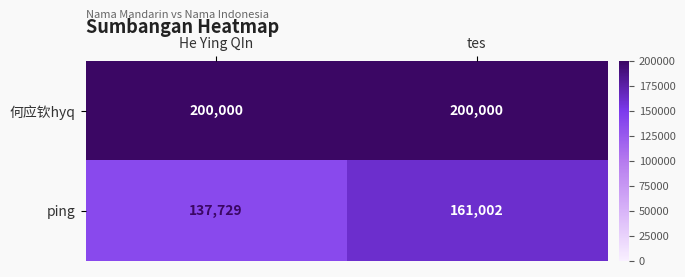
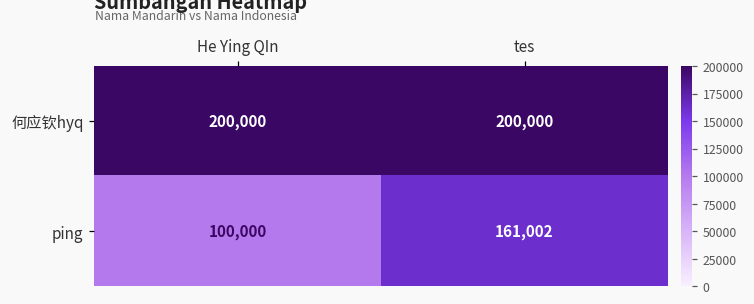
ping, He Ying QIn: 137,729 -> 100,000
